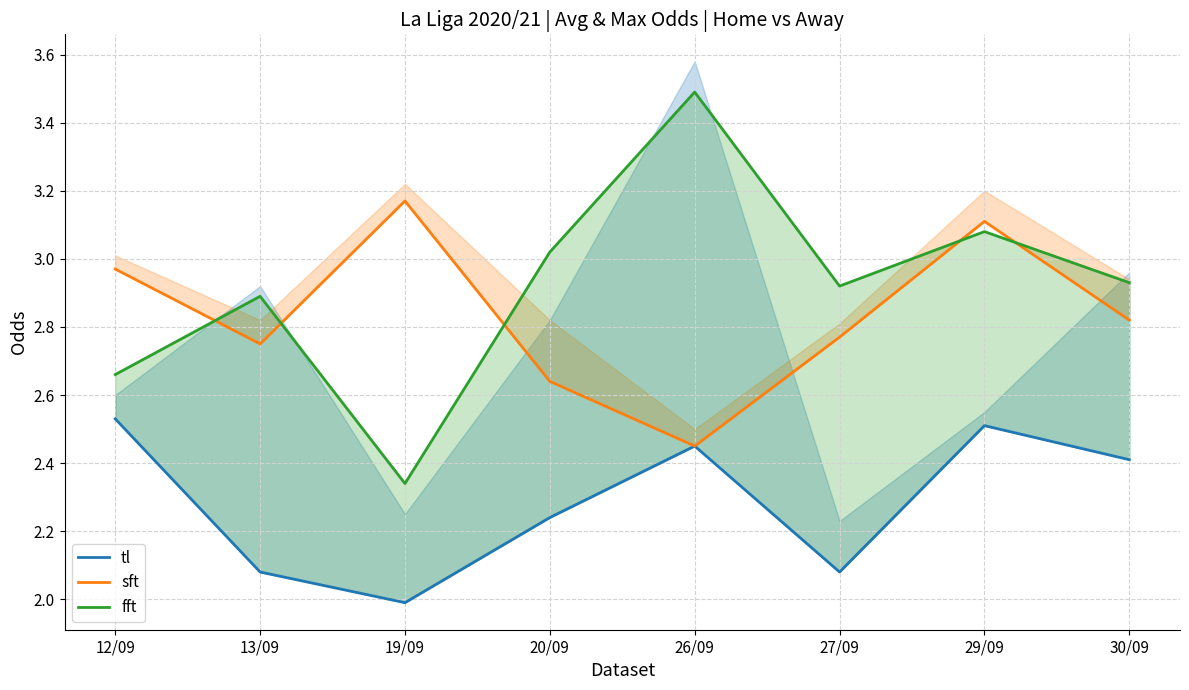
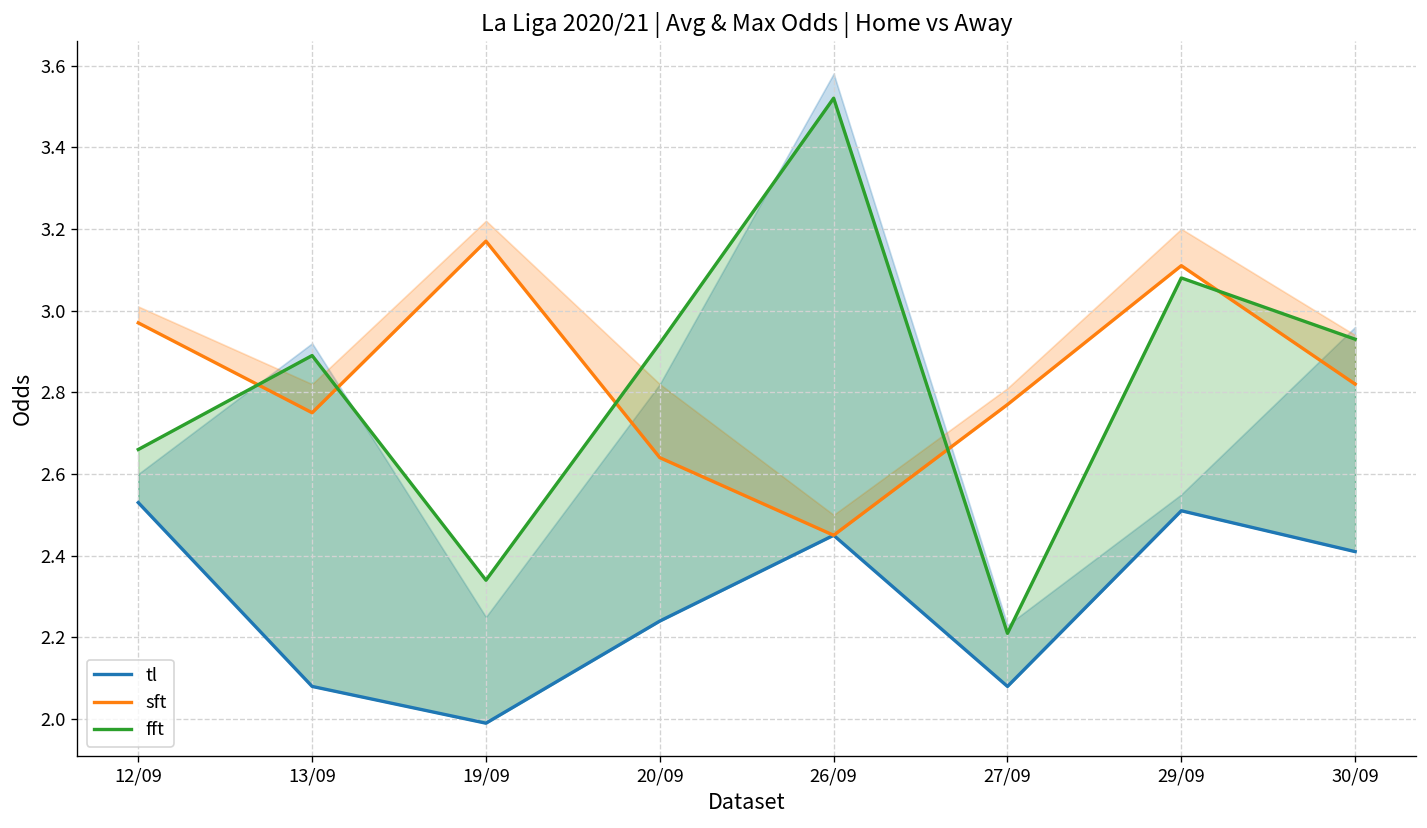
fft, 20/09: 3.02 -> 2.92
fft, 26/09: 3.49 -> 3.52
fft, 27/09: 2.92 -> 2.21
